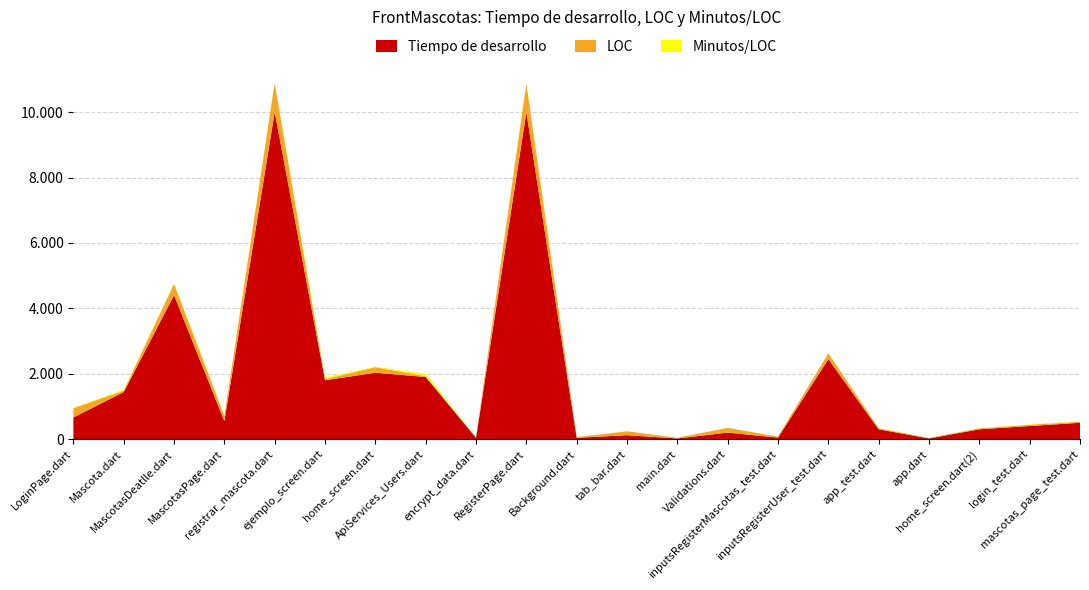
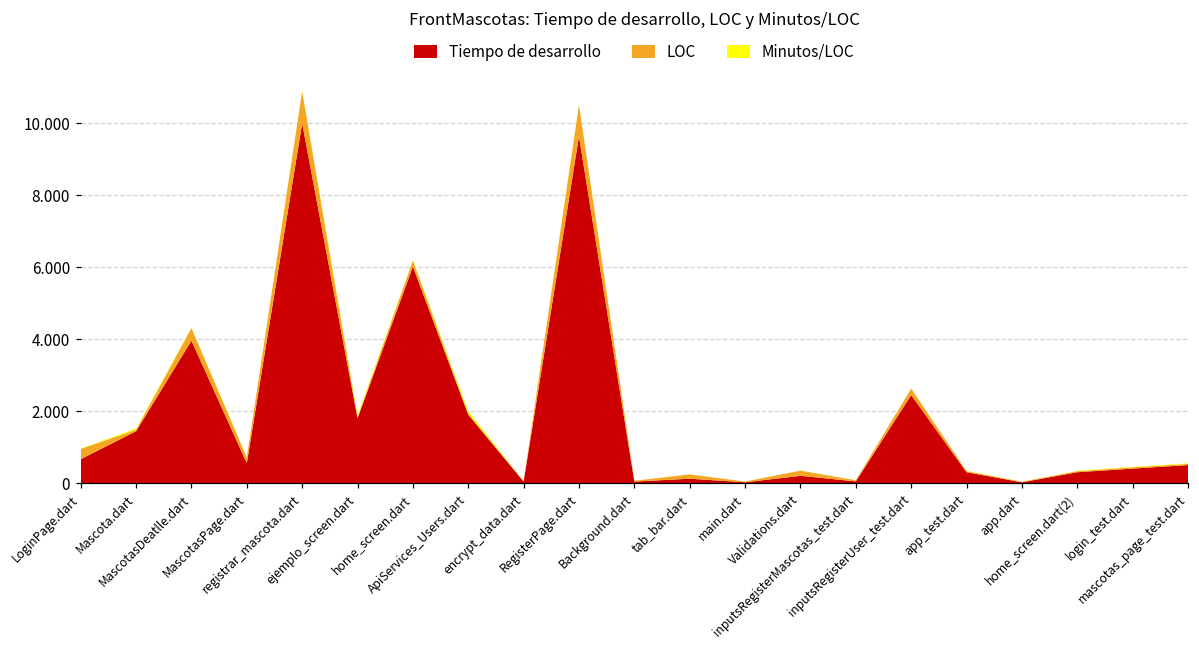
Tiempo de desarrollo, MascotasDeatlle.dart: 4.4 -> 4.0
Tiempo de desarrollo, home_screen.dart: 2.0 -> 6.0
Tiempo de desarrollo, RegisterPage.dart: 10.0 -> 9.6
